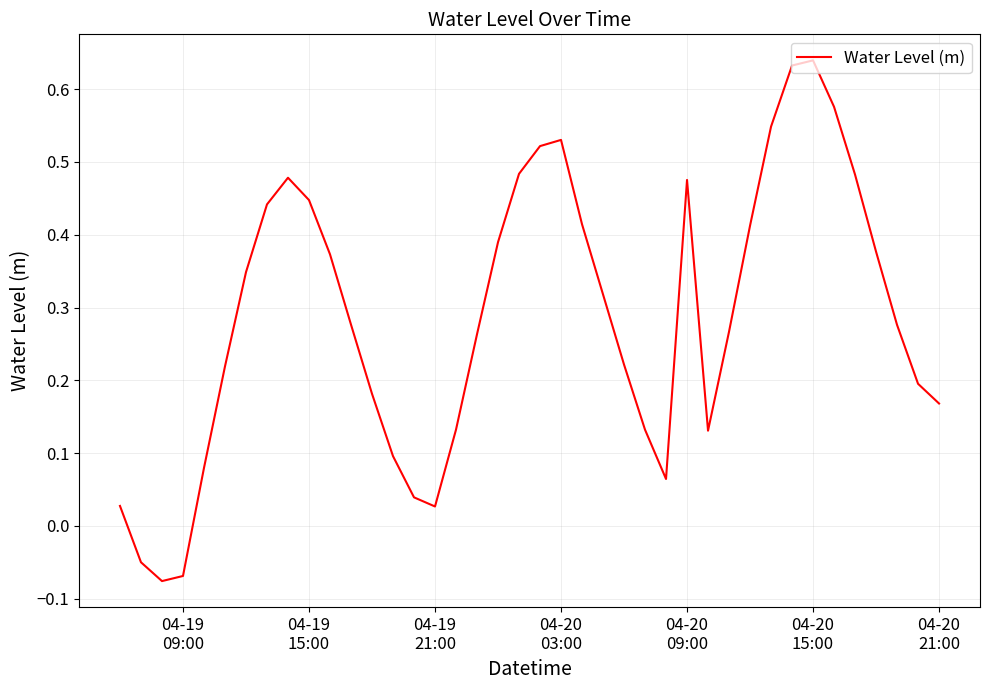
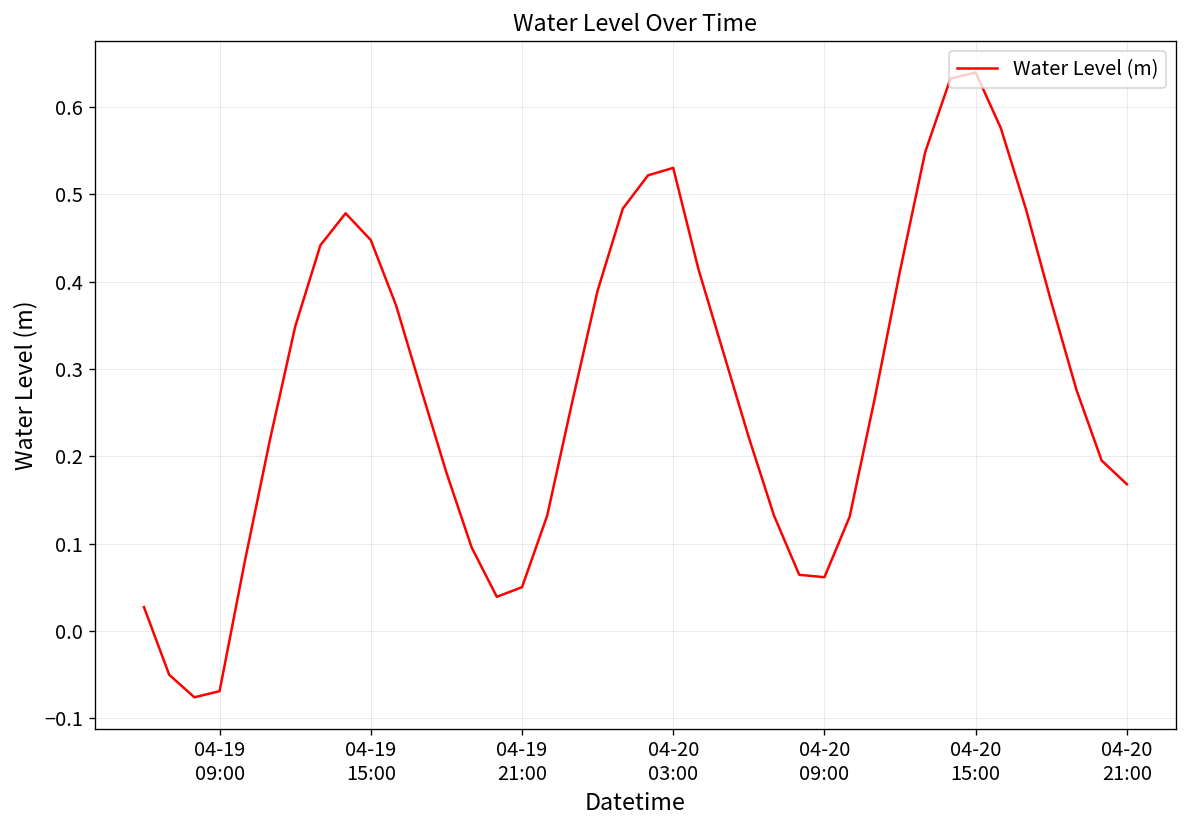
04-19 21:00: 0.03 -> 0.05
04-20 09:00: 0.48 -> 0.06
